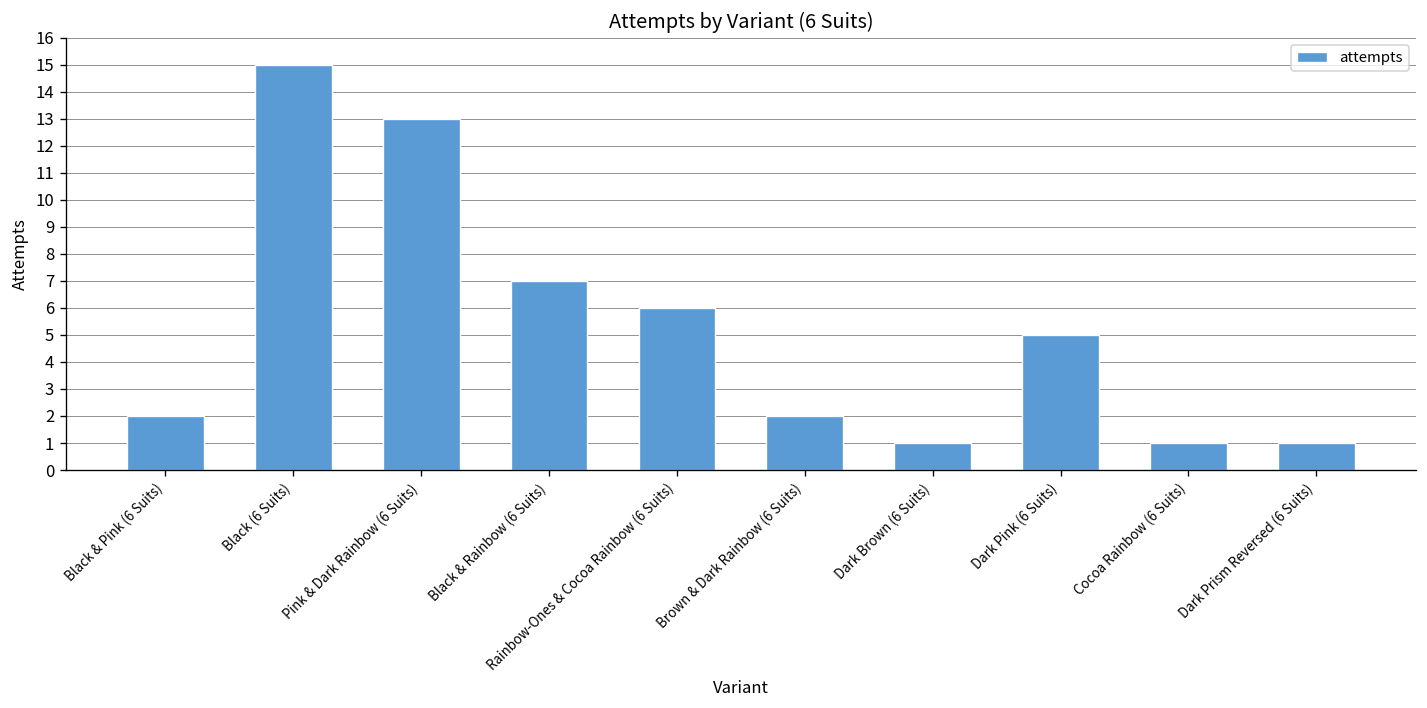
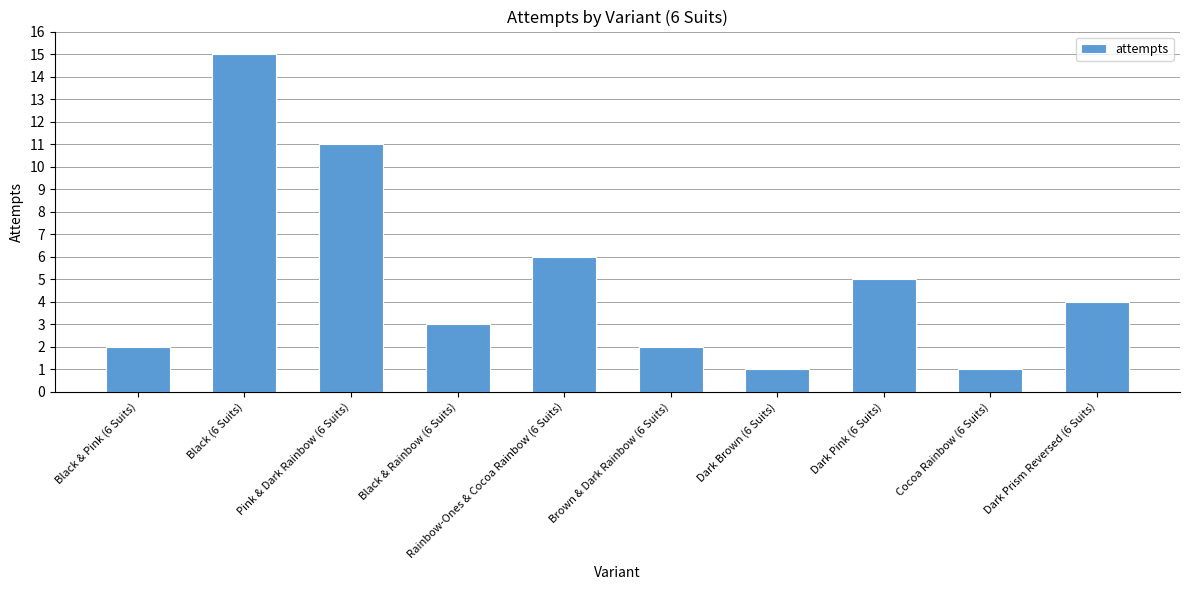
Pink & Dark Rainbow (6 Suits): 13 -> 11
Black & Rainbow (6 Suits): 7 -> 3
Dark Prism Reversed (6 Suits): 1 -> 4
